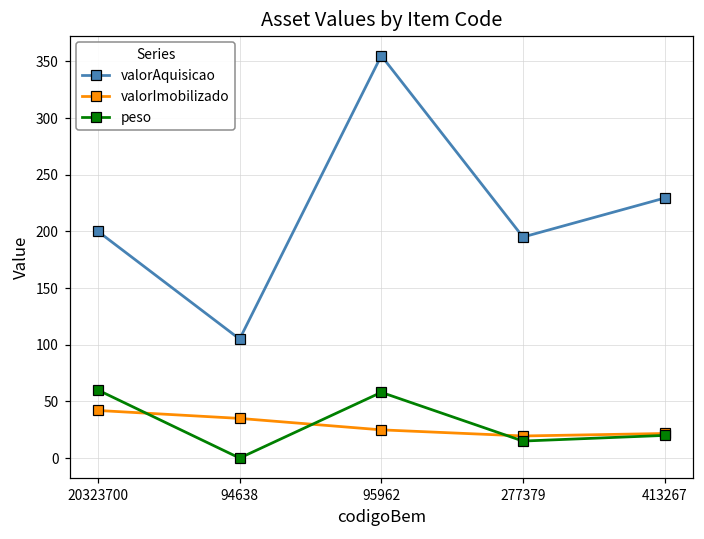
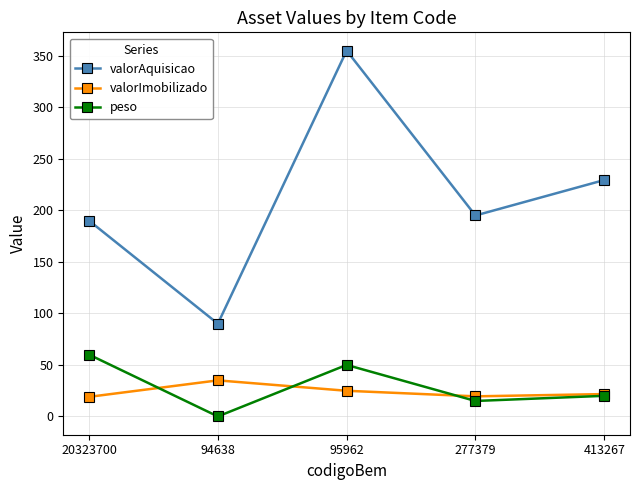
valorAquisicao, 20323700: 200 -> 190
valorImobilizado, 20323700: 42 -> 19
valorAquisicao, 94638: 105 -> 90
peso, 95962: 58 -> 50
